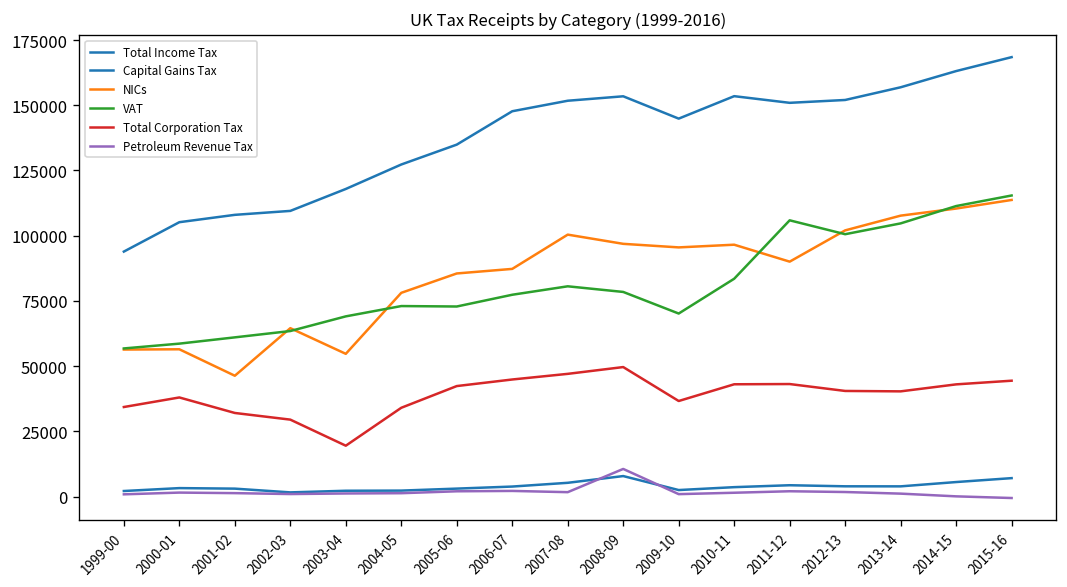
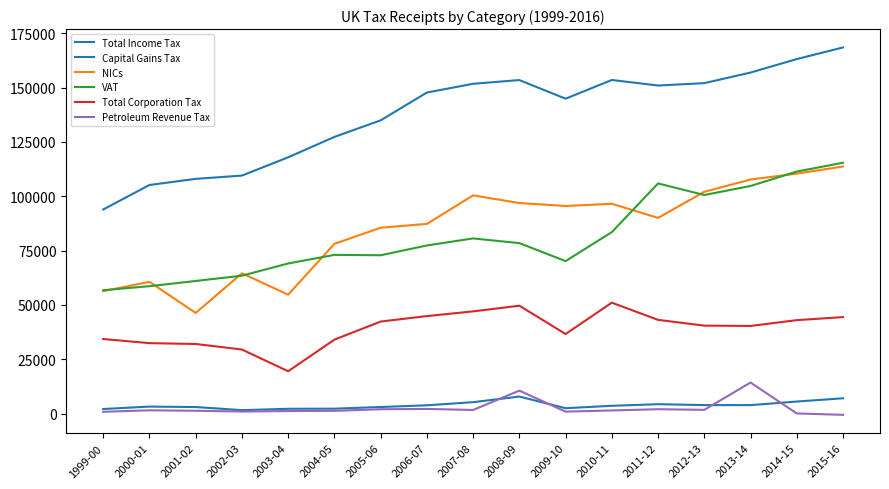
NICs, 2000-01: 56000 -> 61000
Total Corporation Tax, 2000-01: 38000 -> 32000
Total Corporation Tax, 2010-11: 43000 -> 51000
Petroleum Revenue Tax, 2013-14: 1000 -> 14000
